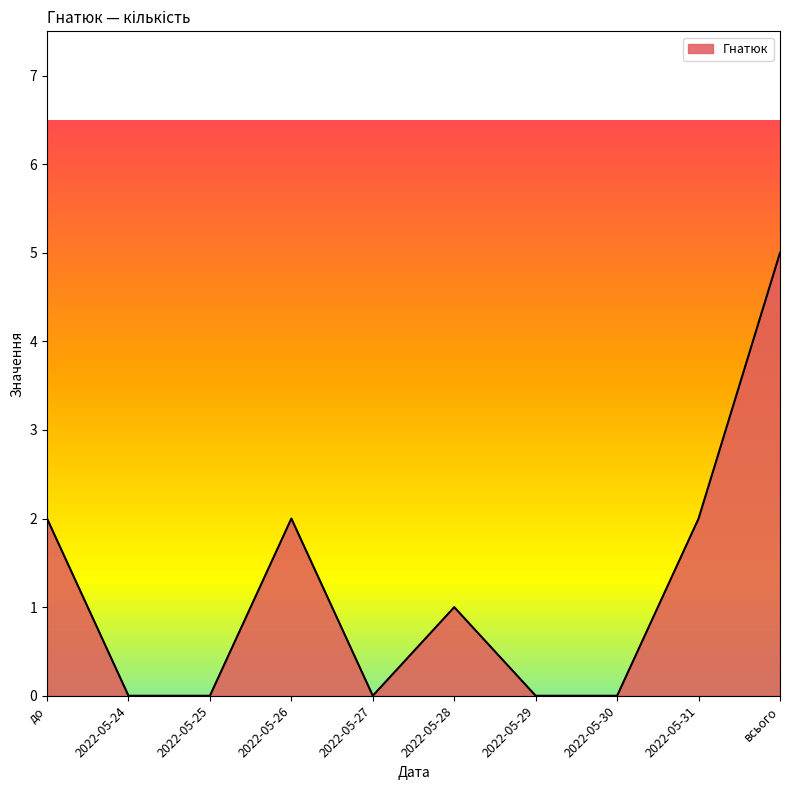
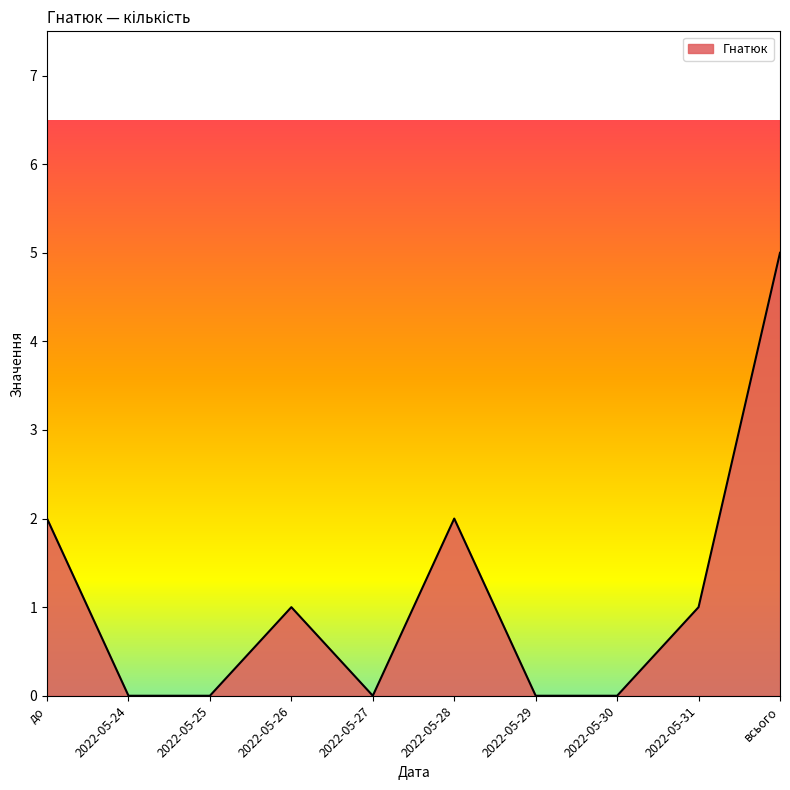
2022-05-26: 2 -> 1
2022-05-28: 1 -> 2
2022-05-31: 2 -> 1
